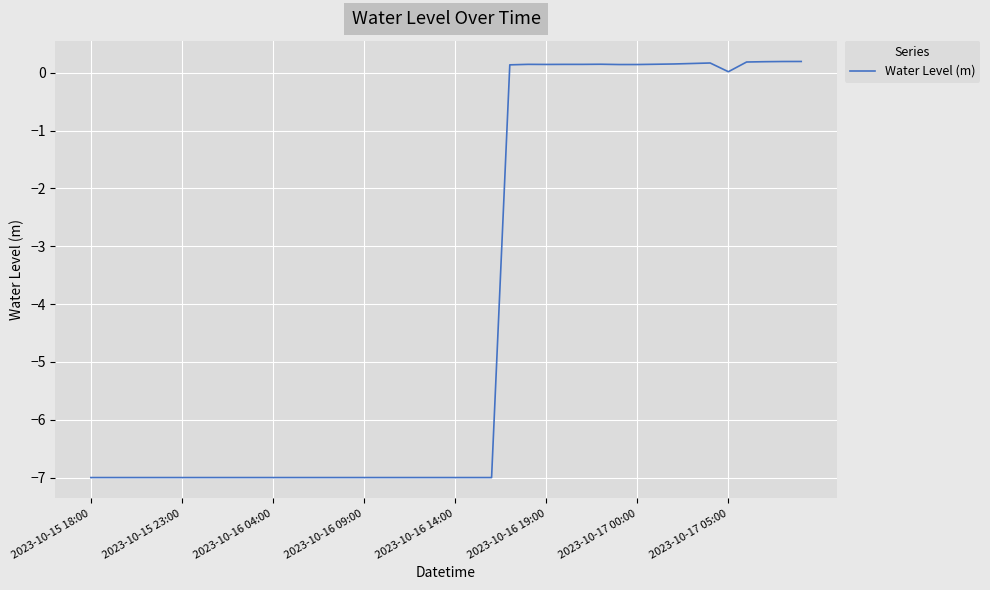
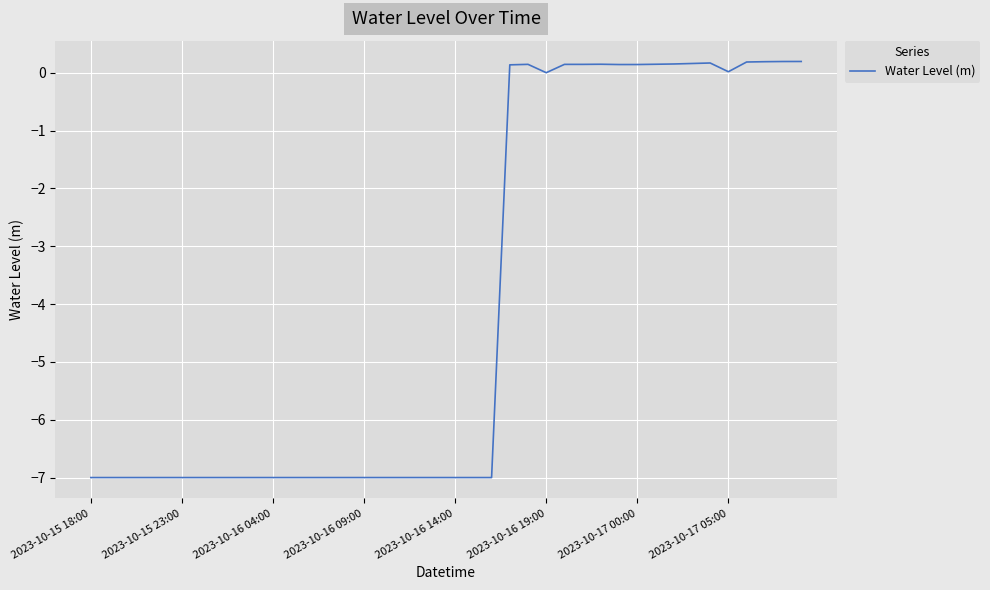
2023-10-16 19:00: 0.1 -> 0.0
